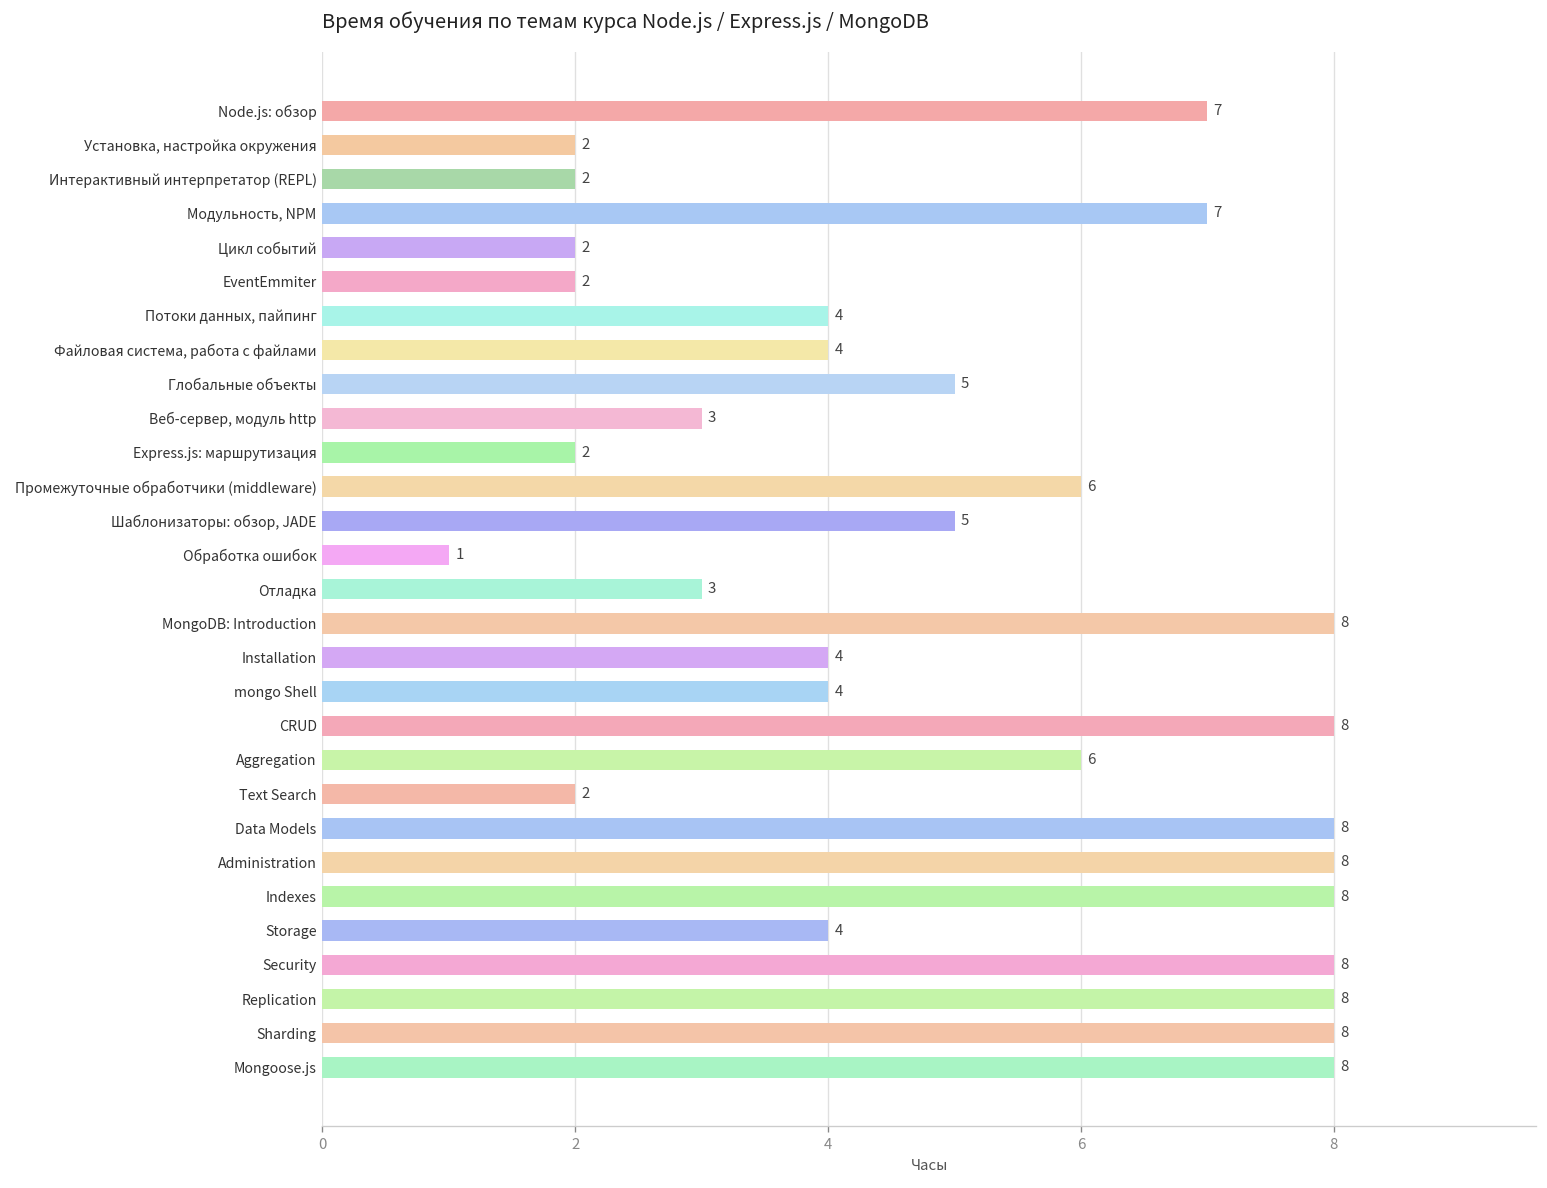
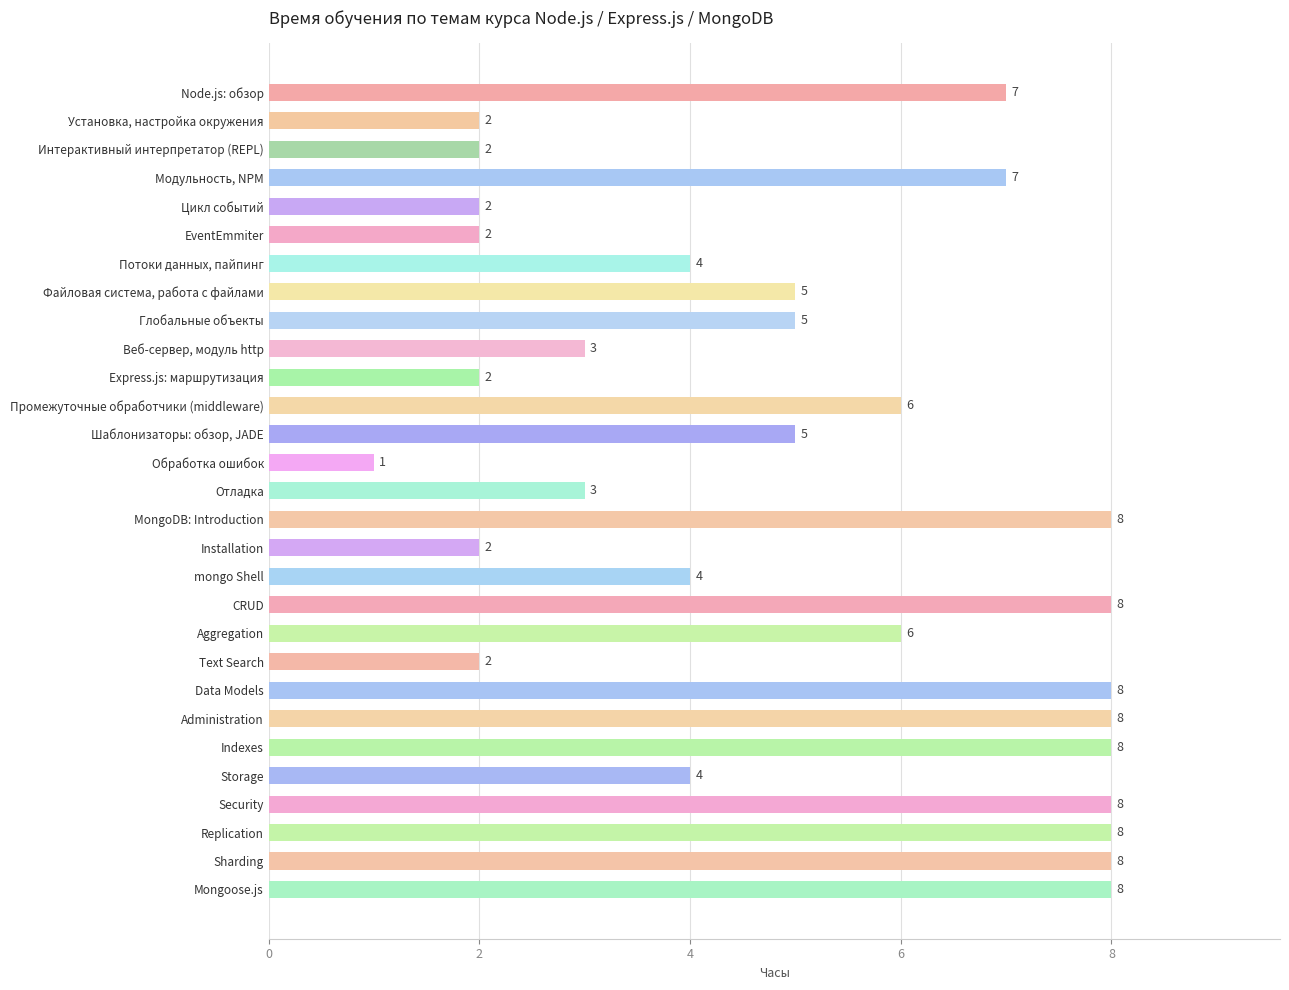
Файловая система, работа с файлами: 4 -> 5
Installation: 4 -> 2
